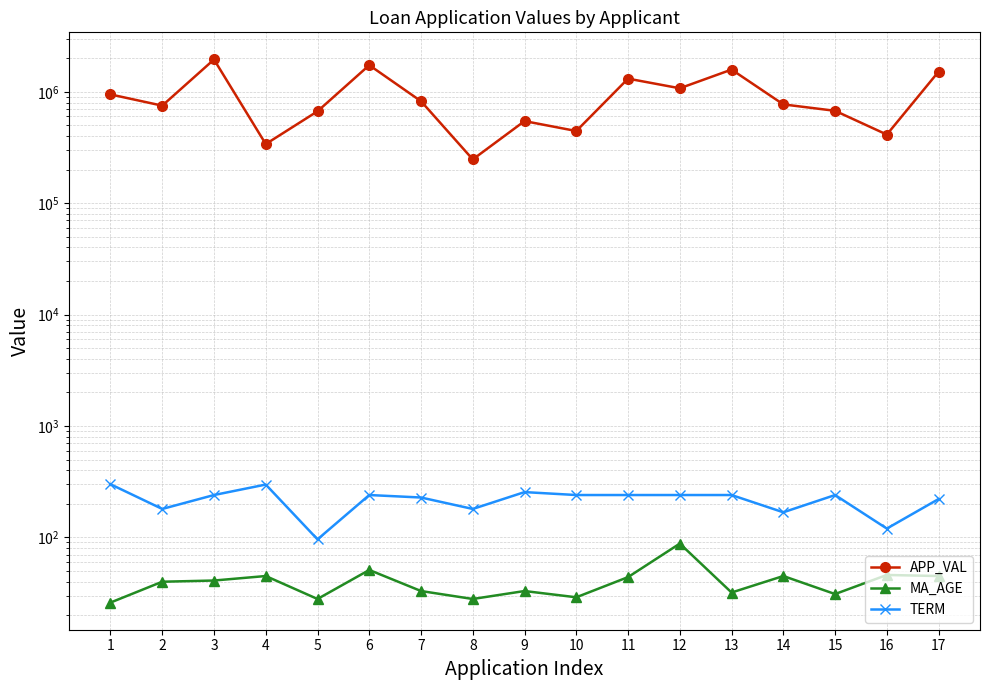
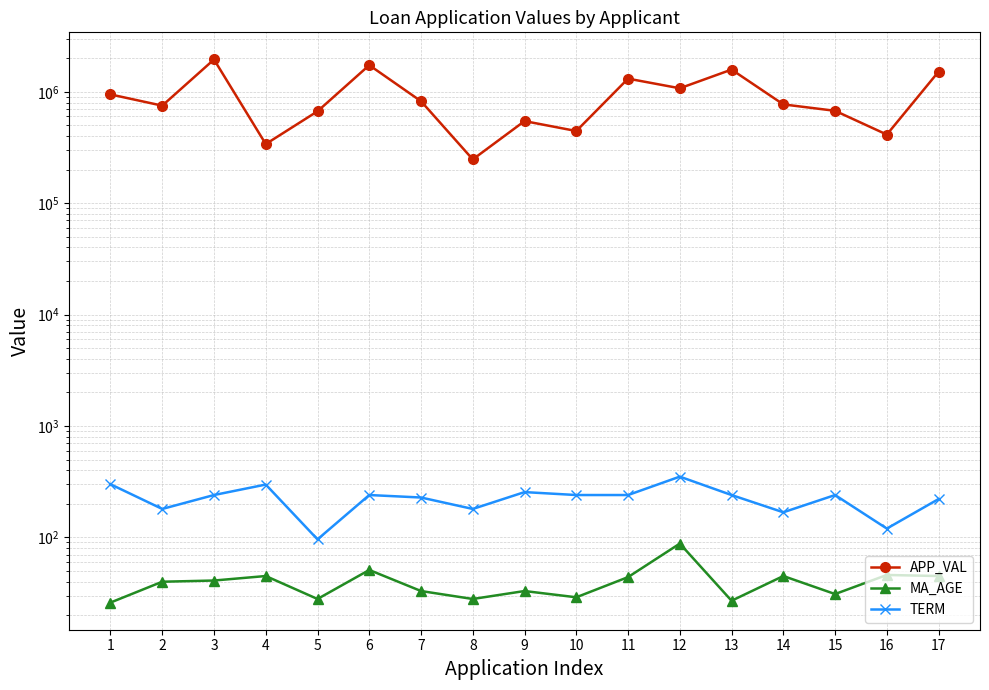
TERM, 12: 240 -> 350
MA_AGE, 13: 32 -> 27
